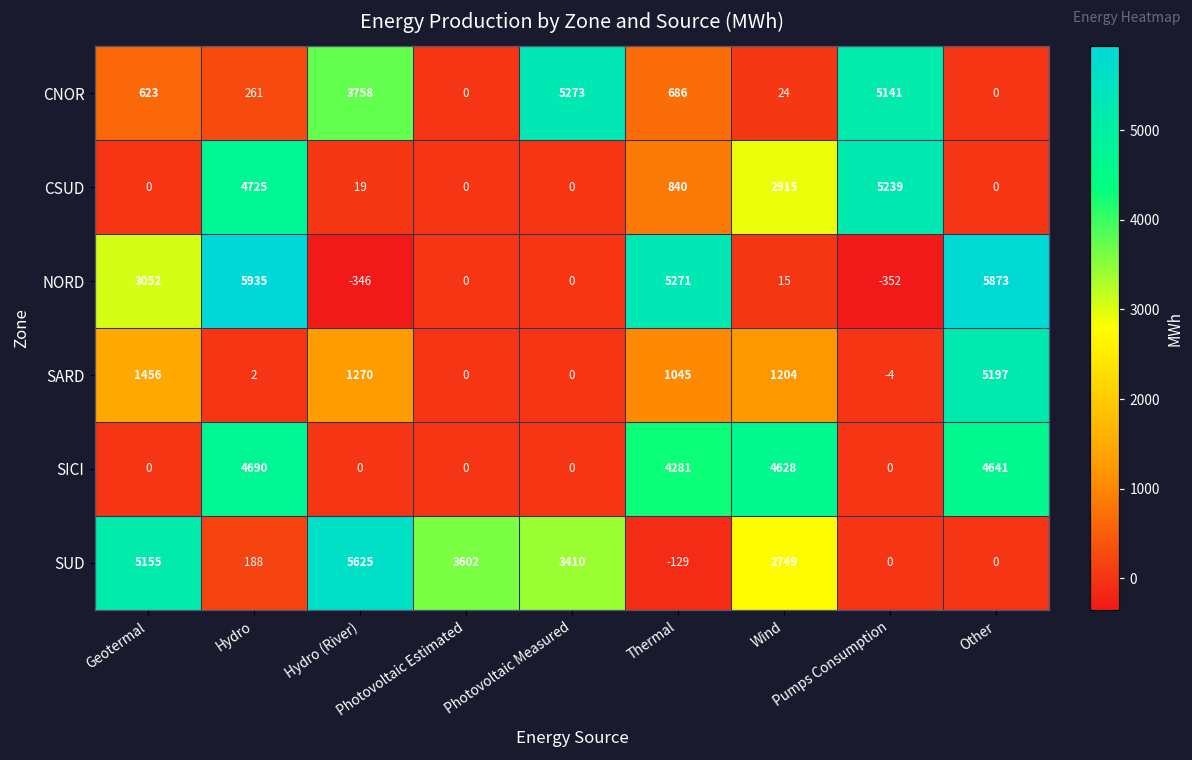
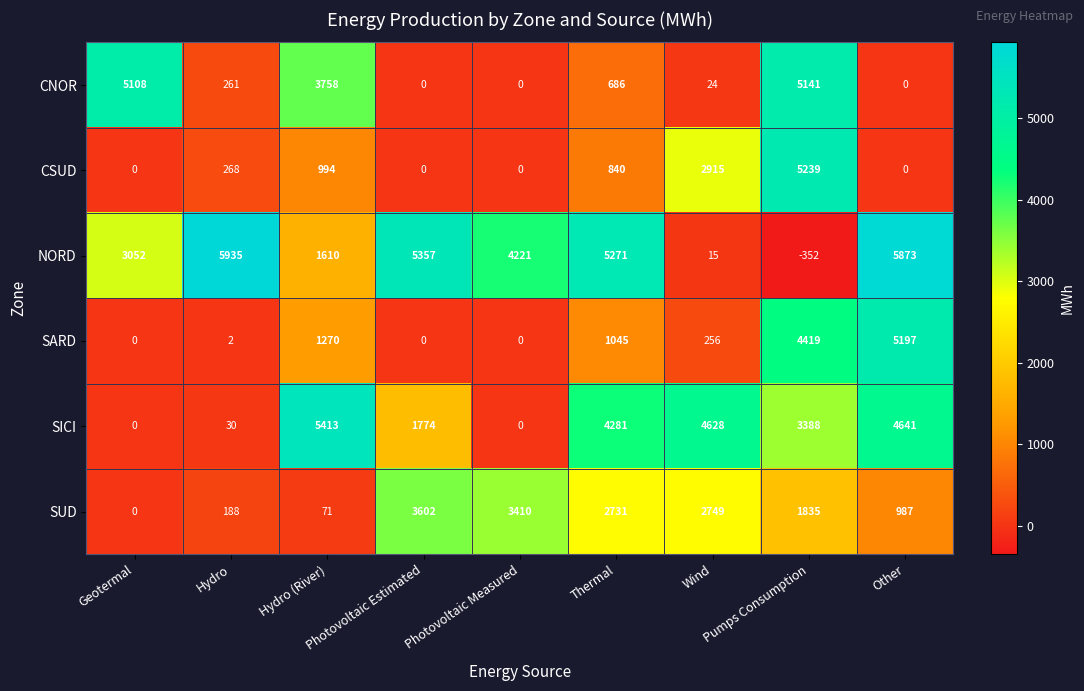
CNOR, Geotermal: 623 -> 5108
CNOR, Photovoltaic Measured: 5273 -> 0
CSUD, Hydro: 4725 -> 268
CSUD, Hydro (River): 19 -> 994
NORD, Hydro (River): -346 -> 1610
NORD, Photovoltaic Estimated: 0 -> 5357
NORD, Photovoltaic Measured: 0 -> 4221
SARD, Geotermal: 1456 -> 0
SARD, Wind: 1204 -> 256
SARD, Pumps Consumption: -4 -> 4419
SICI, Hydro: 4690 -> 30
SICI, Hydro (River): 0 -> 5413
SICI, Photovoltaic Estimated: 0 -> 1774
SICI, Pumps Consumption: 0 -> 3388
SUD, Geotermal: 5155 -> 0
SUD, Hydro (River): 5625 -> 71
SUD, Thermal: -129 -> 2731
SUD, Pumps Consumption: 0 -> 1835
SUD, Other: 0 -> 987
